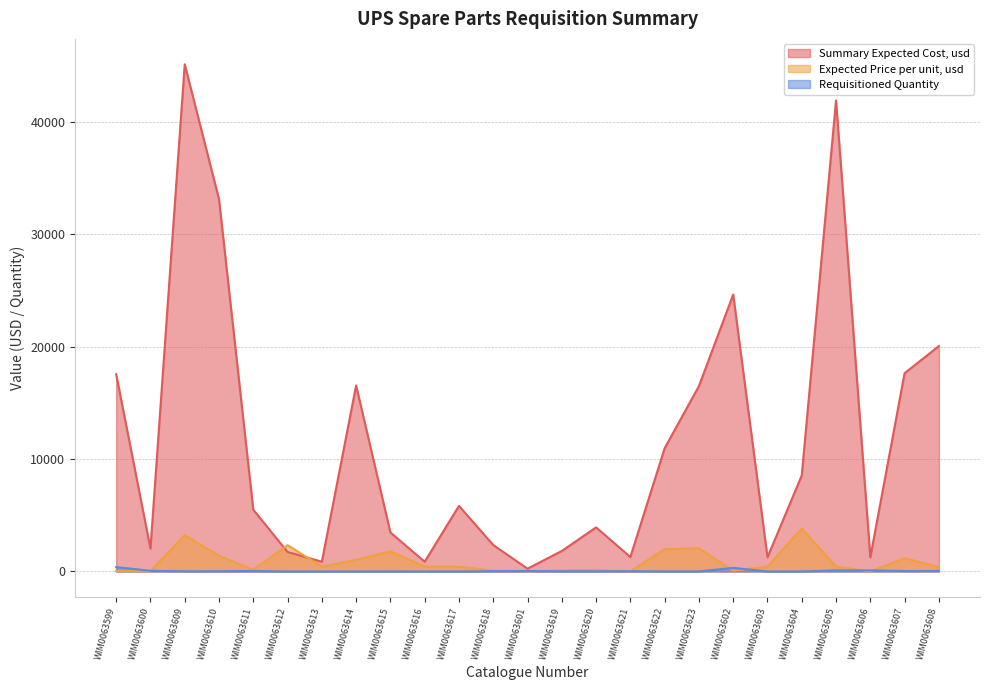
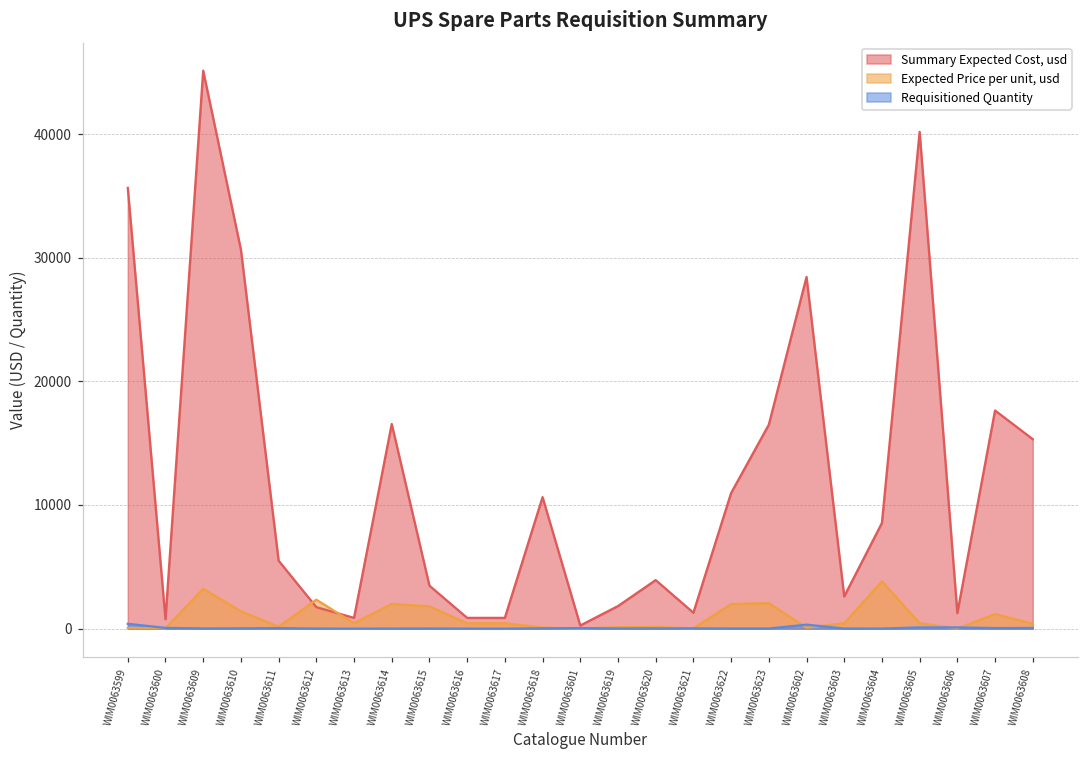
Summary Expected Cost, usd, WIM0063599: 17600 -> 35600
Summary Expected Cost, usd, WIM0063600: 2000 -> 800
Summary Expected Cost, usd, WIM0063610: 33100 -> 30600
Expected Price per unit, usd, WIM0063614: 1000 -> 2000
Summary Expected Cost, usd, WIM0063617: 5800 -> 900
Summary Expected Cost, usd, WIM0063618: 2400 -> 10600
Summary Expected Cost, usd, WIM0063602: 24600 -> 28400
Summary Expected Cost, usd, WIM0063603: 1300 -> 2600
Summary Expected Cost, usd, WIM0063605: 41900 -> 40200
Summary Expected Cost, usd, WIM0063608: 20100 -> 15300
